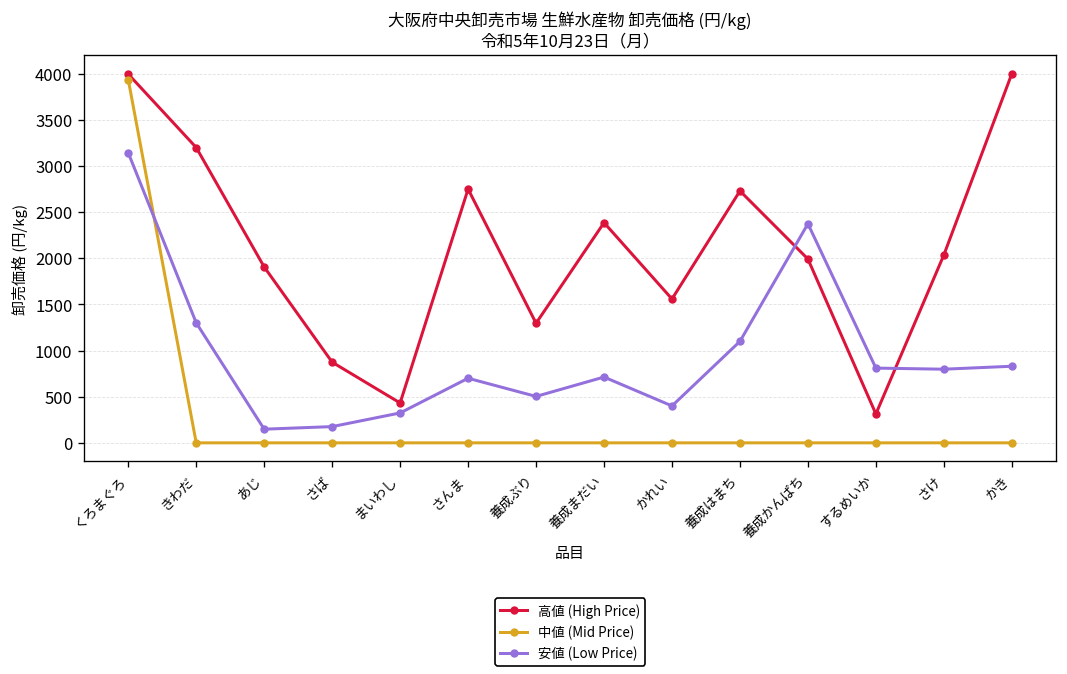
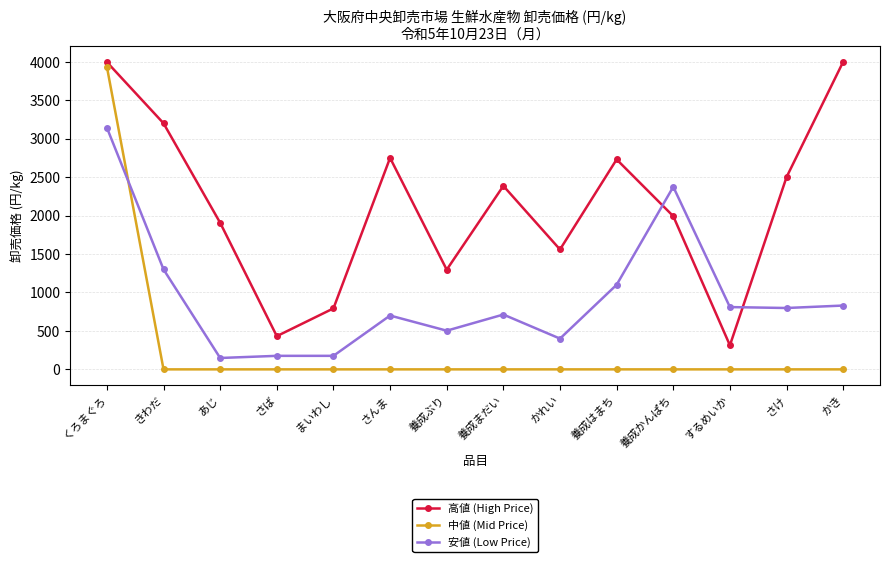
高値 (High Price), さば: 900 -> 400
高値 (High Price), まいわし: 400 -> 800
安値 (Low Price), まいわし: 300 -> 200
高値 (High Price), さけ: 2000 -> 2500
